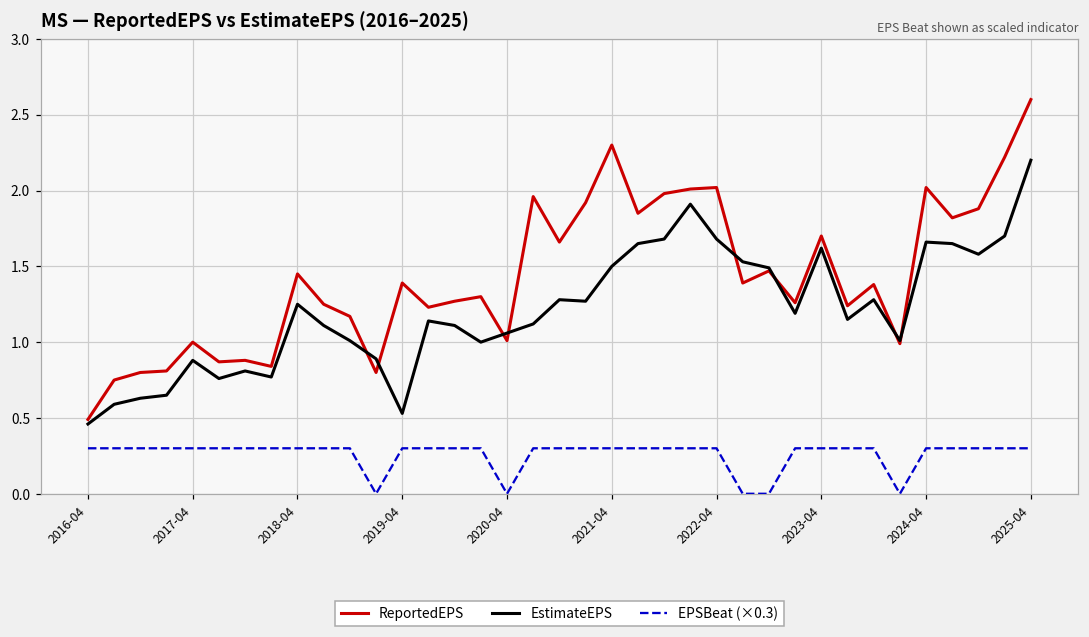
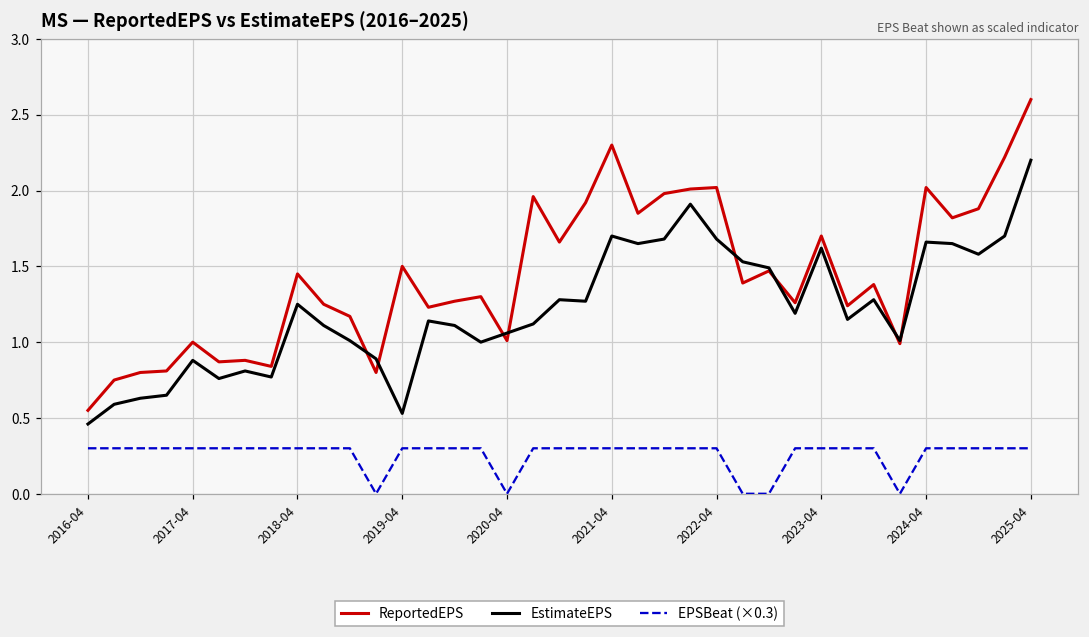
ReportedEPS, 2016-04: 0.49 -> 0.55
ReportedEPS, 2019-04: 1.39 -> 1.50
EstimateEPS, 2021-04: 1.5 -> 1.7
